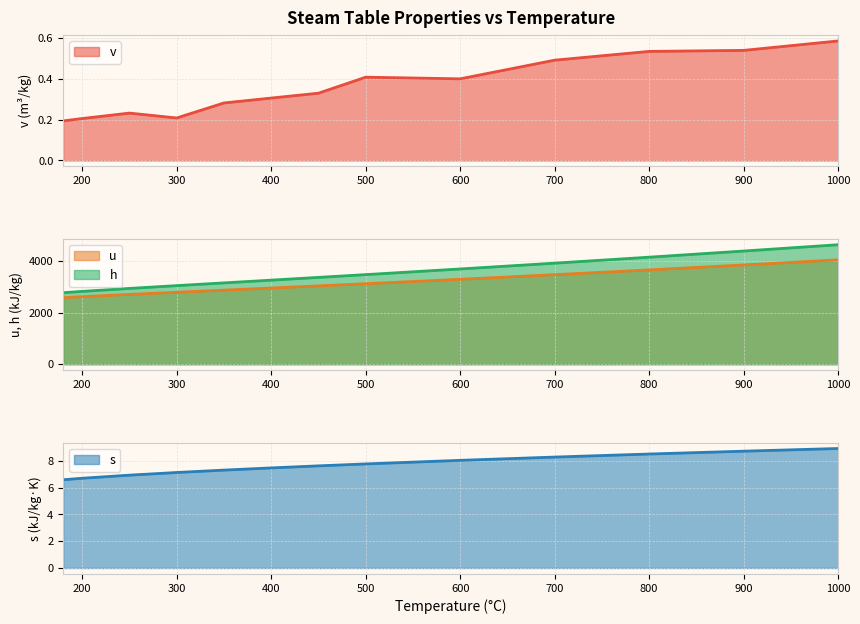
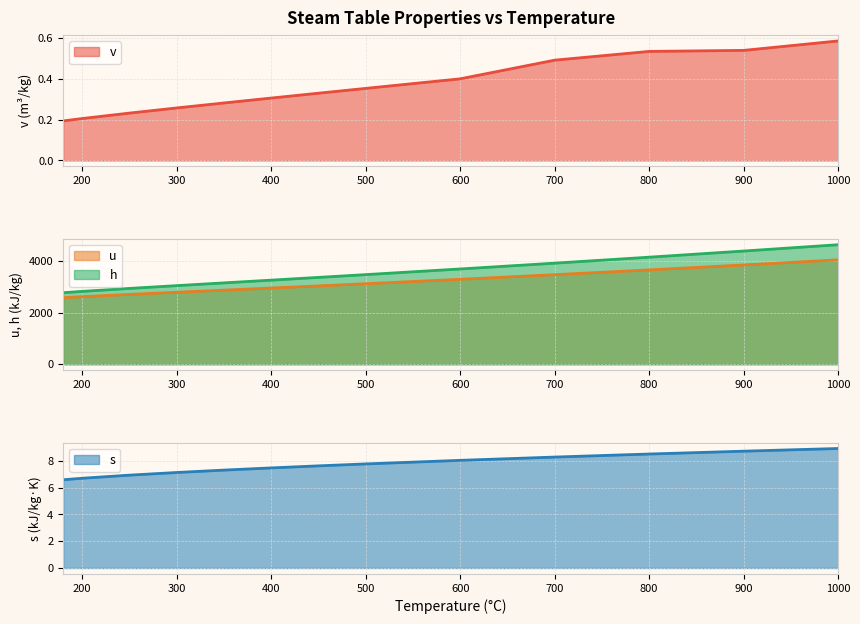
Steam Table Properties vs Temperature, 300: 0.21 -> 0.26
Steam Table Properties vs Temperature, 500: 0.41 -> 0.35
